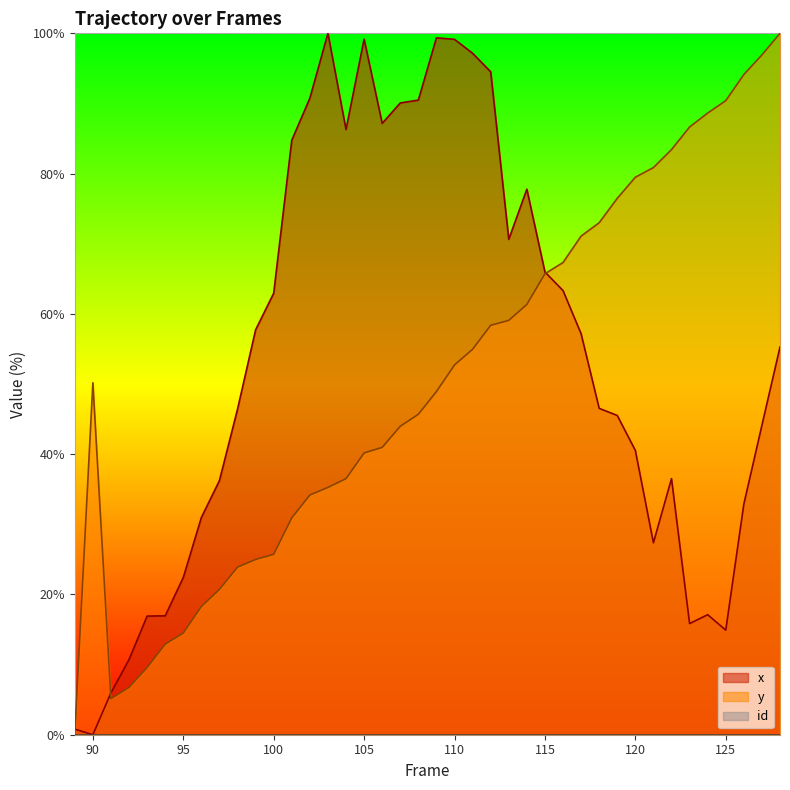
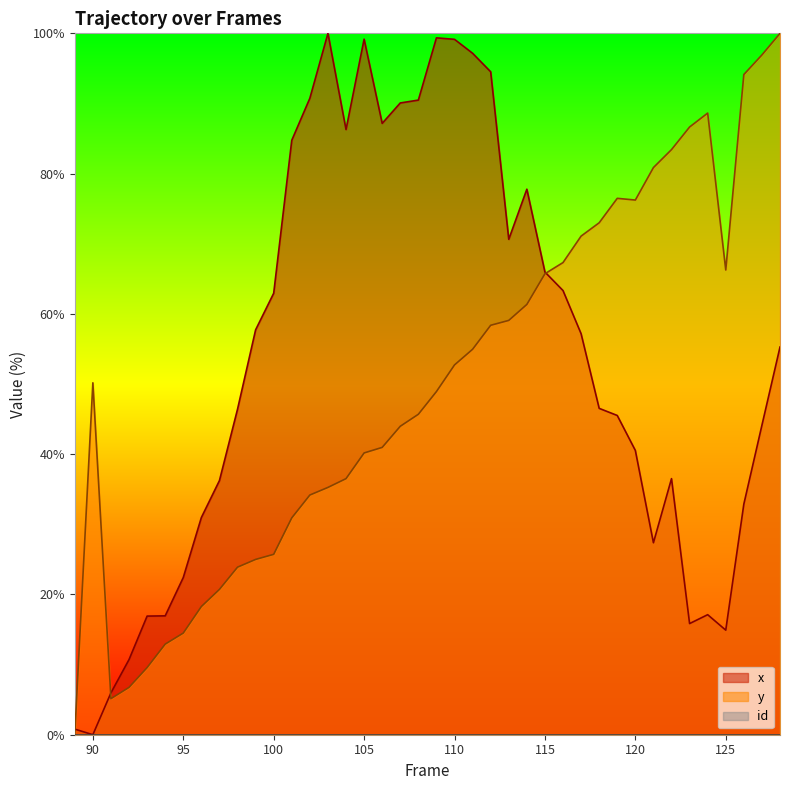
y, 120: 79% -> 76%
y, 125: 90% -> 66%
